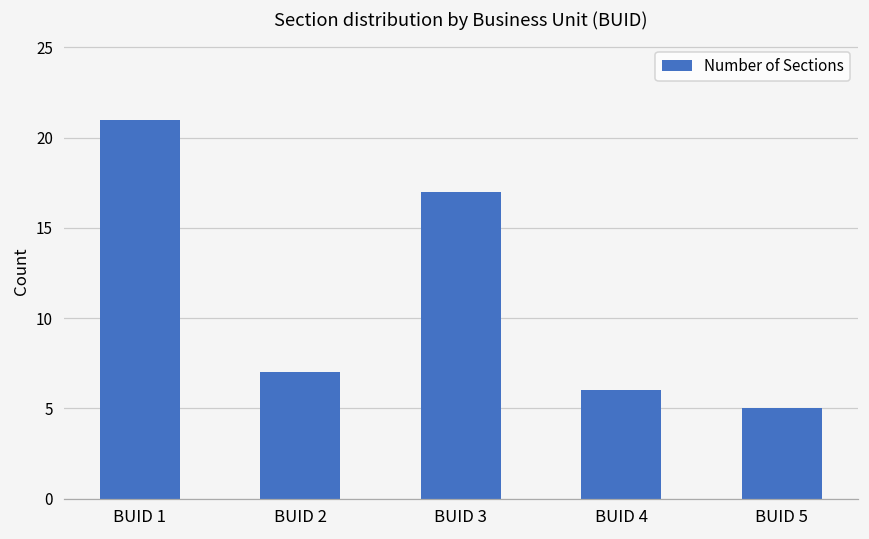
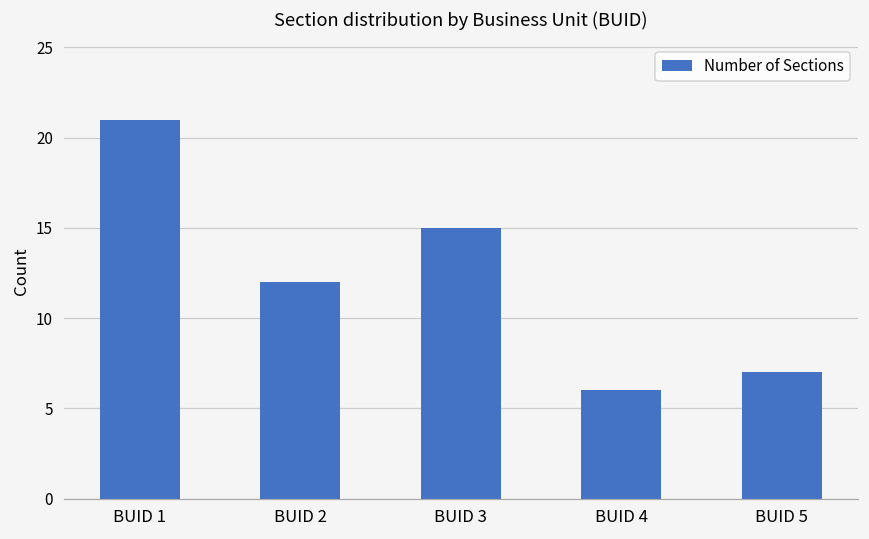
BUID 2: 7 -> 12
BUID 3: 17 -> 15
BUID 5: 5 -> 7
